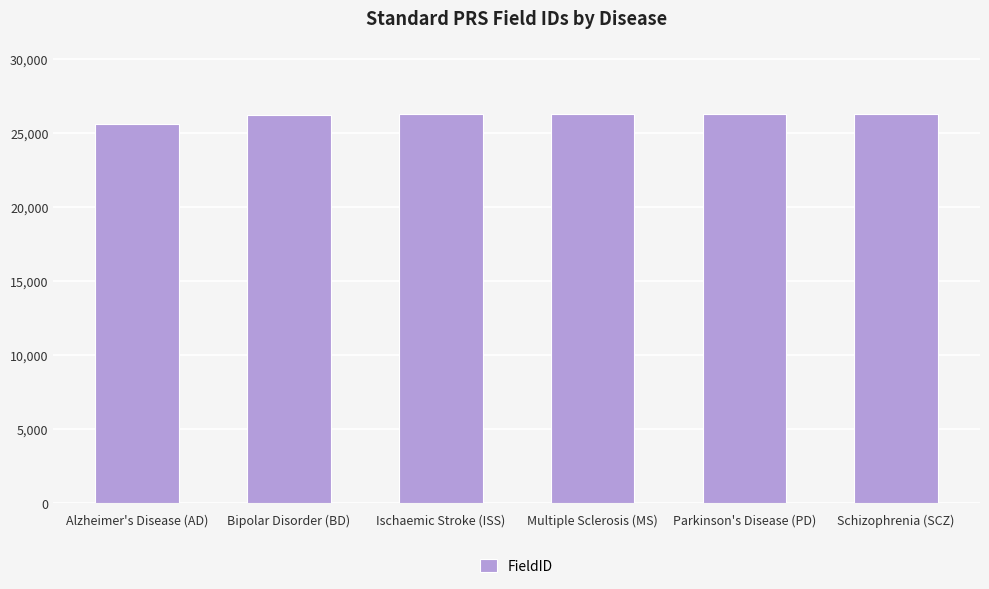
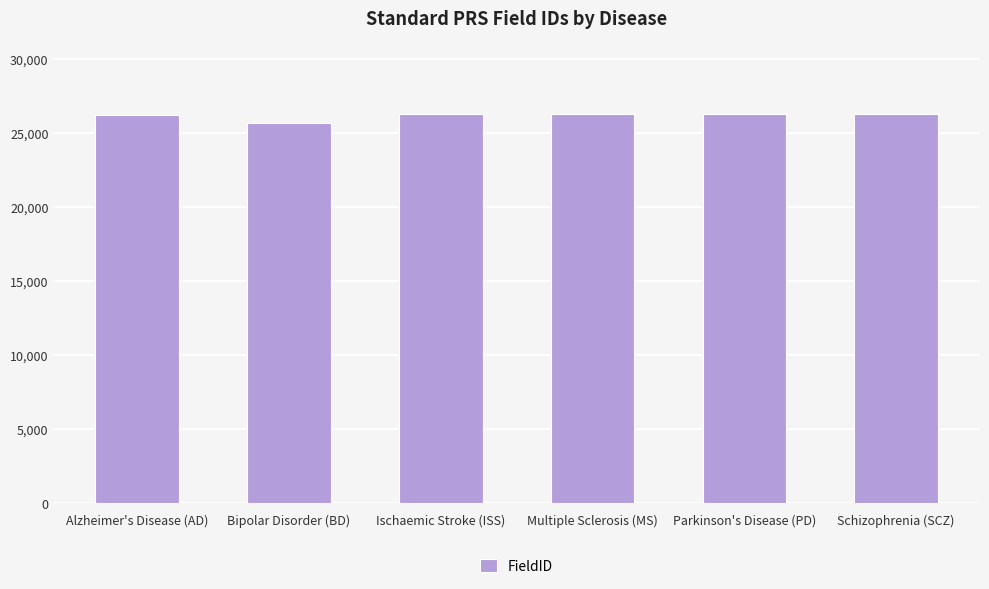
Alzheimer's Disease (AD): 25,600 -> 26,200
Bipolar Disorder (BD): 26,200 -> 25,600
